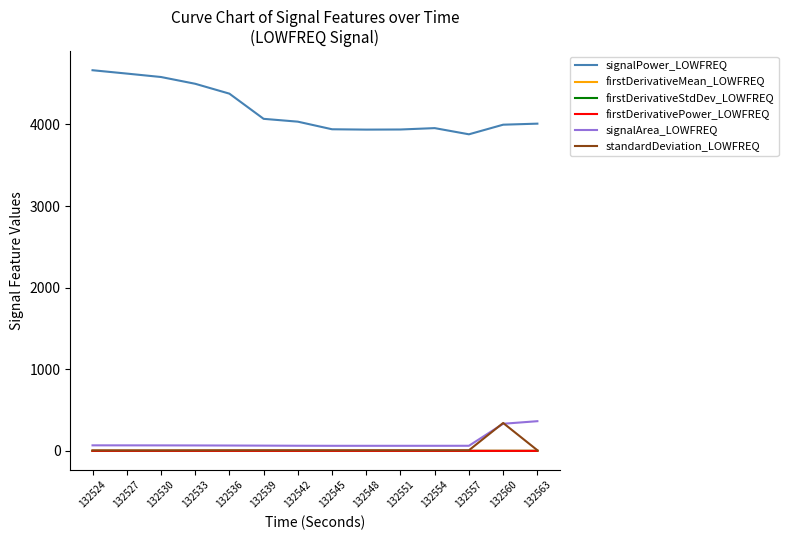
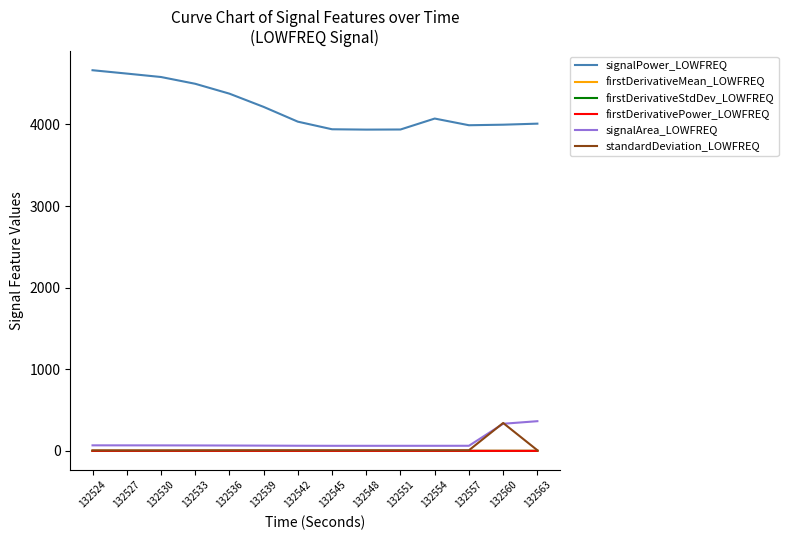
signalPower_LOWFREQ, 132539: 4100 -> 4200
signalPower_LOWFREQ, 132554: 4000 -> 4100
signalPower_LOWFREQ, 132557: 3900 -> 4000
